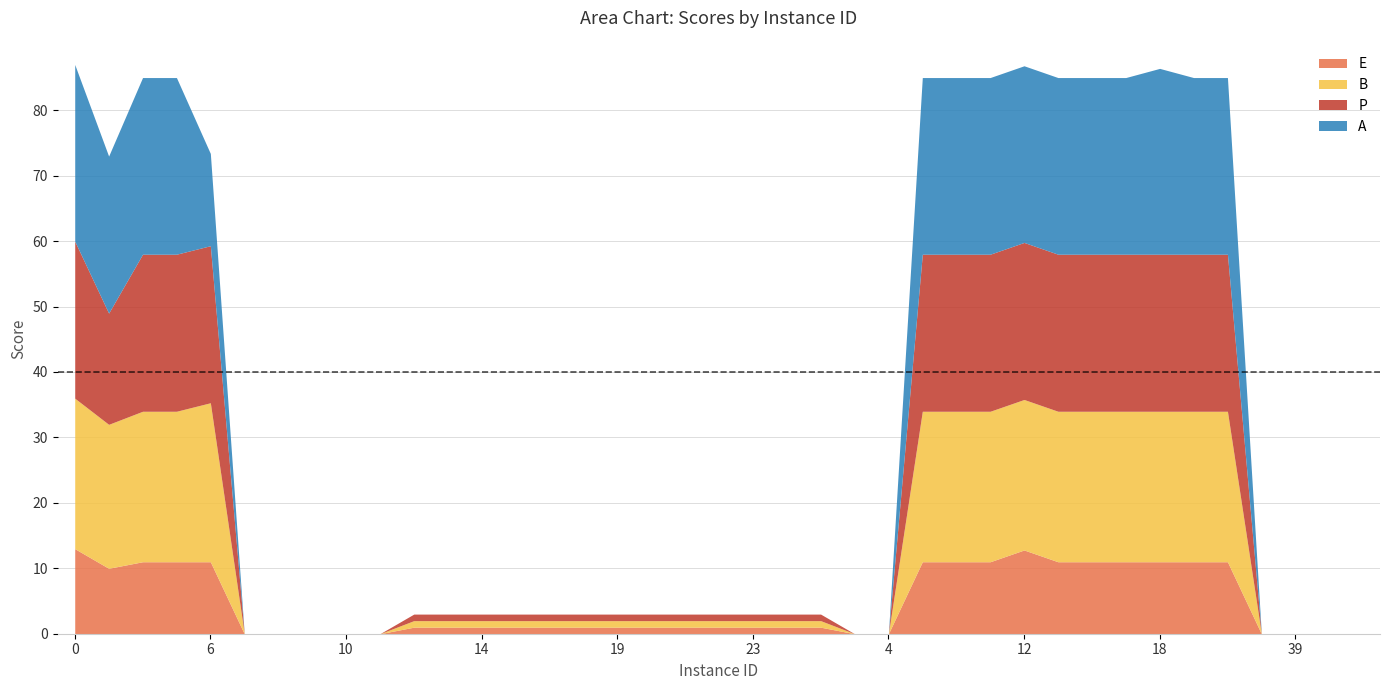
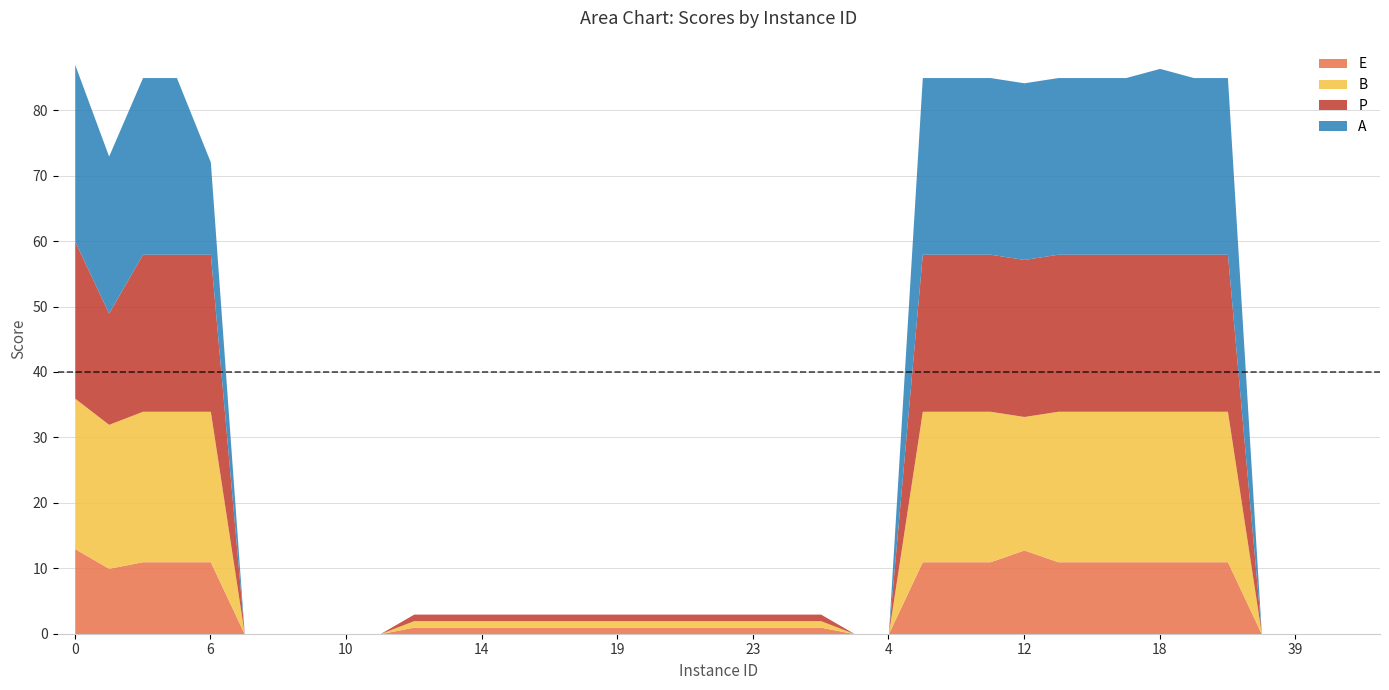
B, 6: 24 -> 23
B, 12: 23 -> 20
